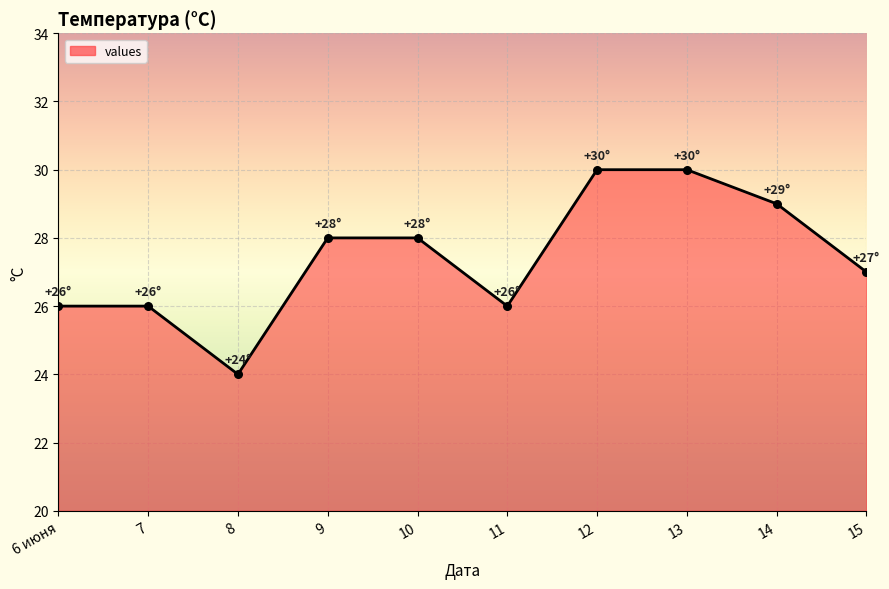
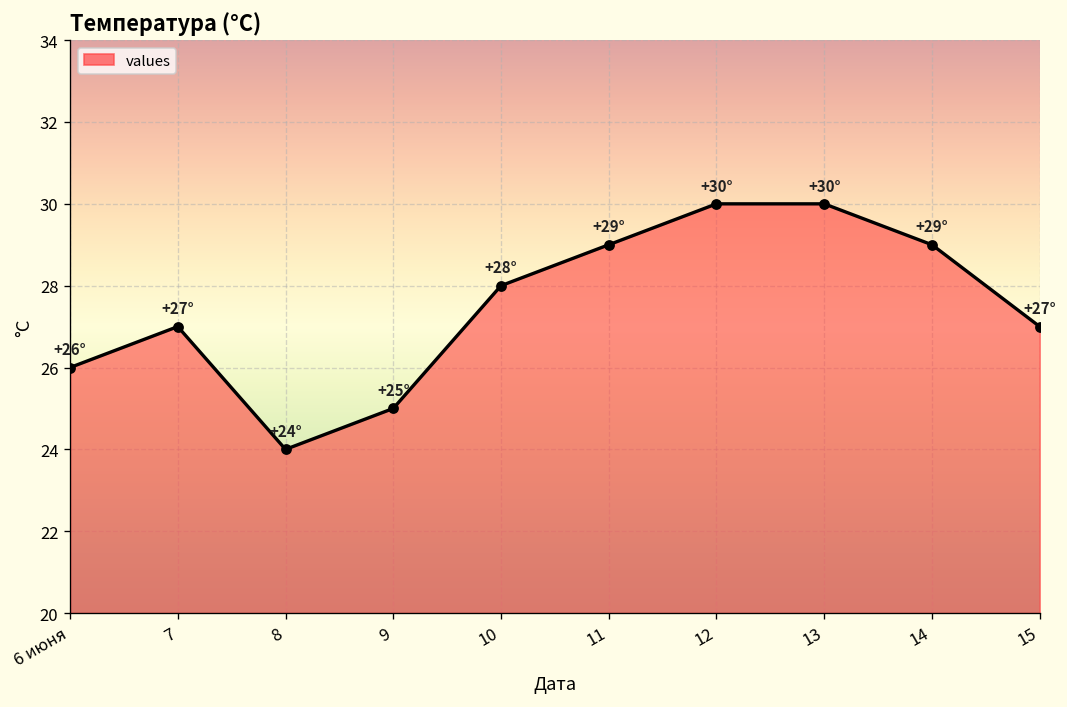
values, 7: +26° -> +27°
values, 9: +28° -> +25°
values, 11: +26° -> +29°
